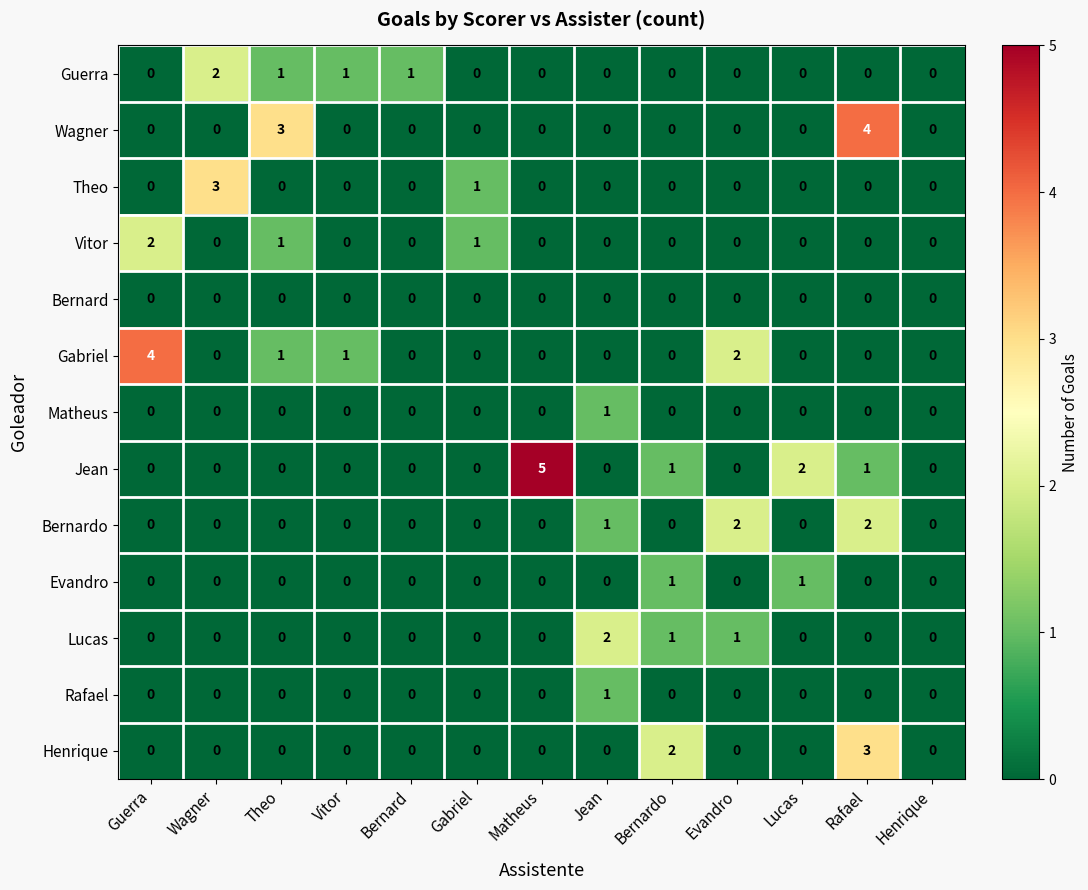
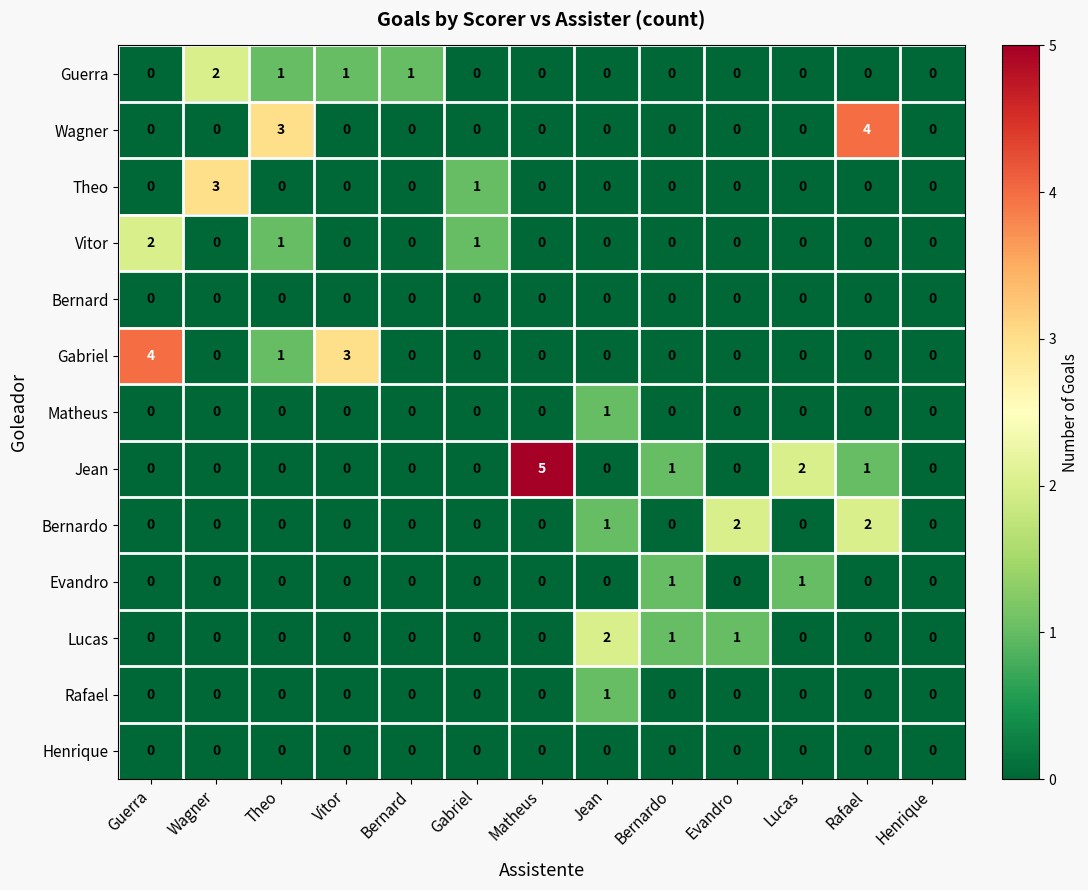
Gabriel, Vitor: 1 -> 3
Gabriel, Evandro: 2 -> 0
Henrique, Bernardo: 2 -> 0
Henrique, Rafael: 3 -> 0
